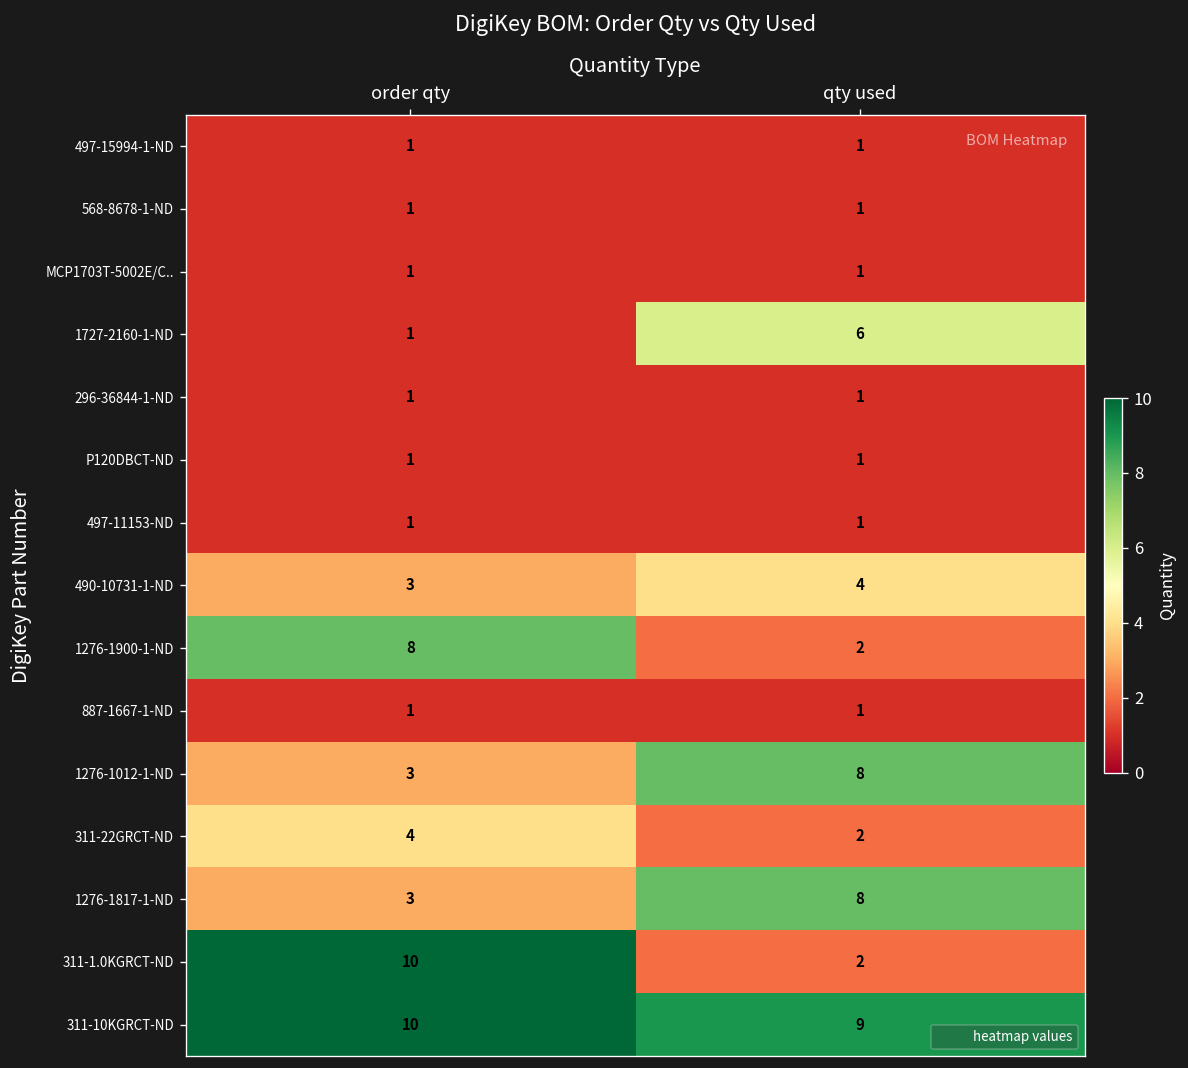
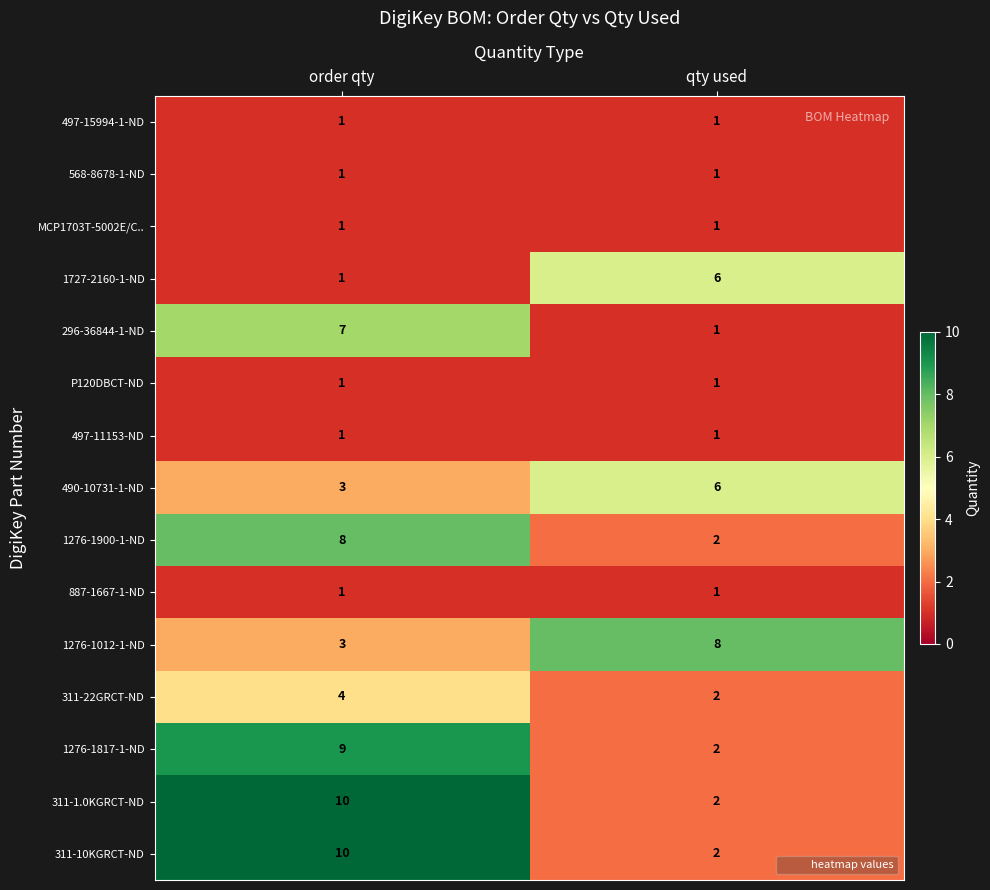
296-36844-1-ND, order qty: 1 -> 7
490-10731-1-ND, qty used: 4 -> 6
1276-1817-1-ND, order qty: 3 -> 9
1276-1817-1-ND, qty used: 8 -> 2
311-10KGRCT-ND, qty used: 9 -> 2
